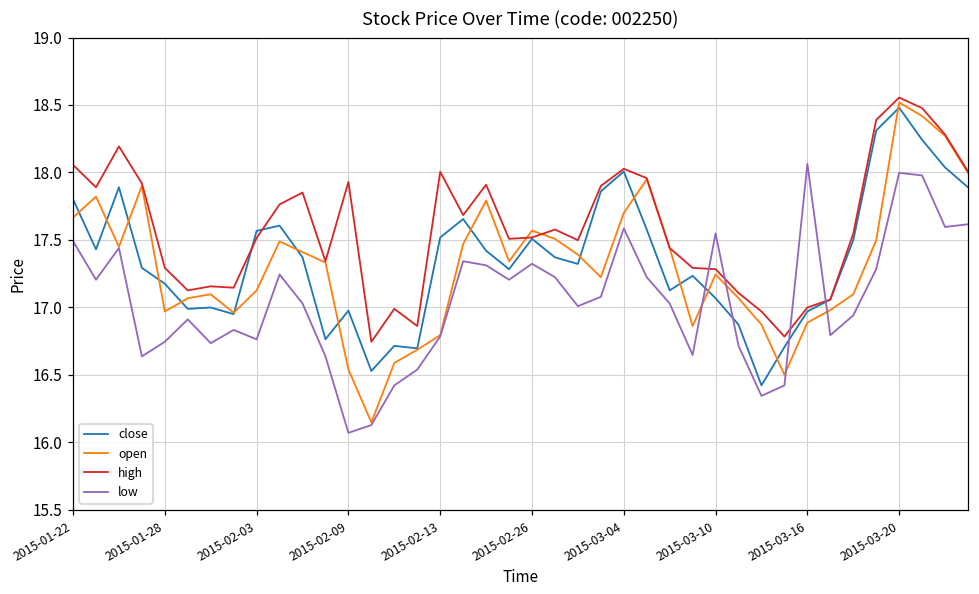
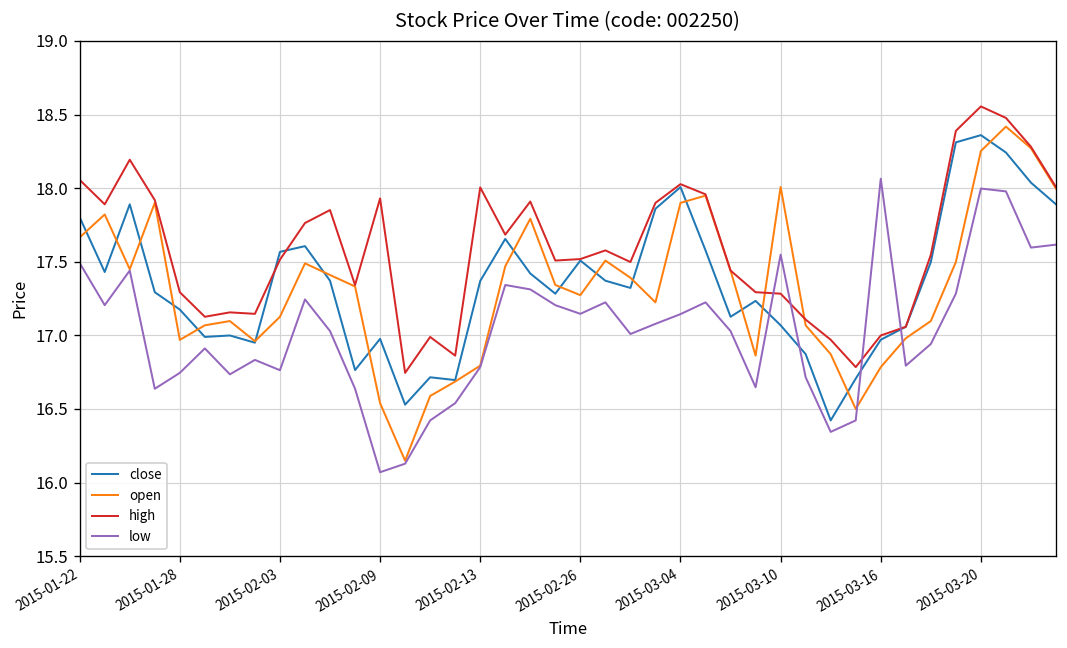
close, 2015-02-13: 17.52 -> 17.37
open, 2015-02-26: 17.57 -> 17.27
low, 2015-02-26: 17.32 -> 17.15
open, 2015-03-04: 17.7 -> 17.9
low, 2015-03-04: 17.59 -> 17.14
open, 2015-03-10: 17.24 -> 18.01
open, 2015-03-16: 16.89 -> 16.78
close, 2015-03-20: 18.48 -> 18.36
open, 2015-03-20: 18.52 -> 18.25
